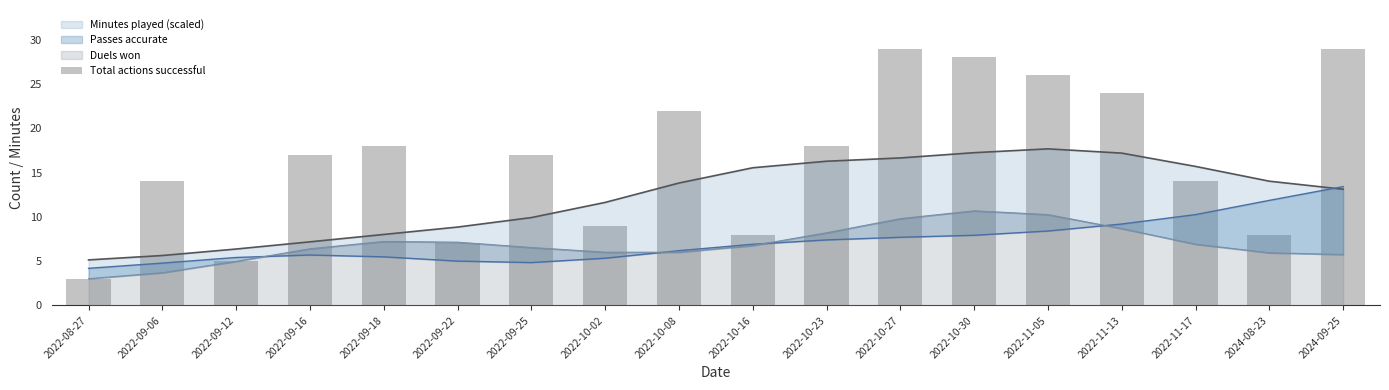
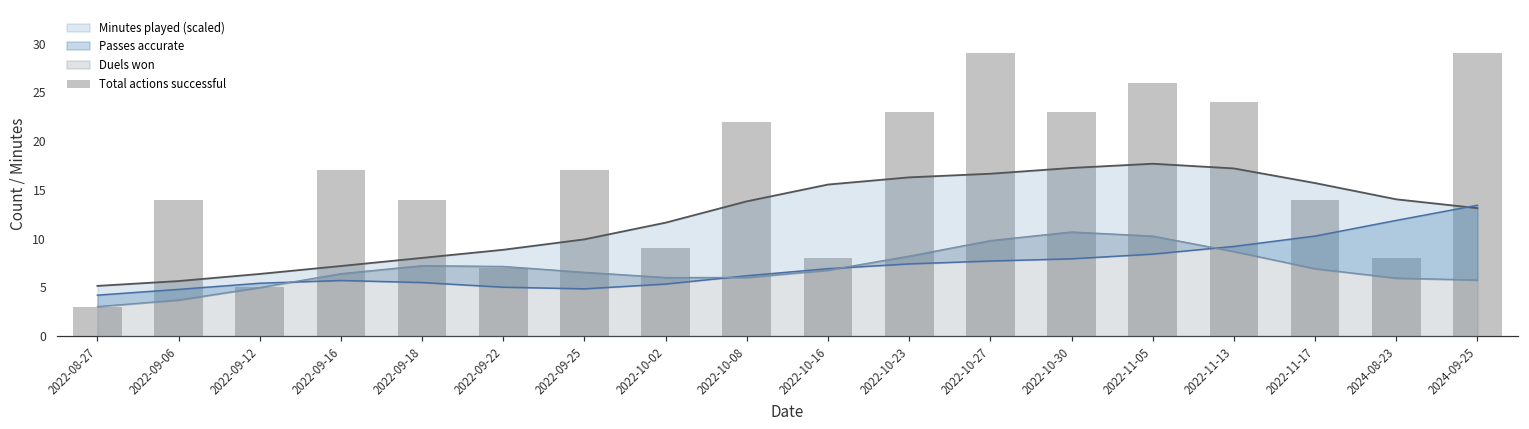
Total actions successful, 2022-09-18: 18 -> 14
Total actions successful, 2022-10-23: 18 -> 23
Total actions successful, 2022-10-30: 28 -> 23
